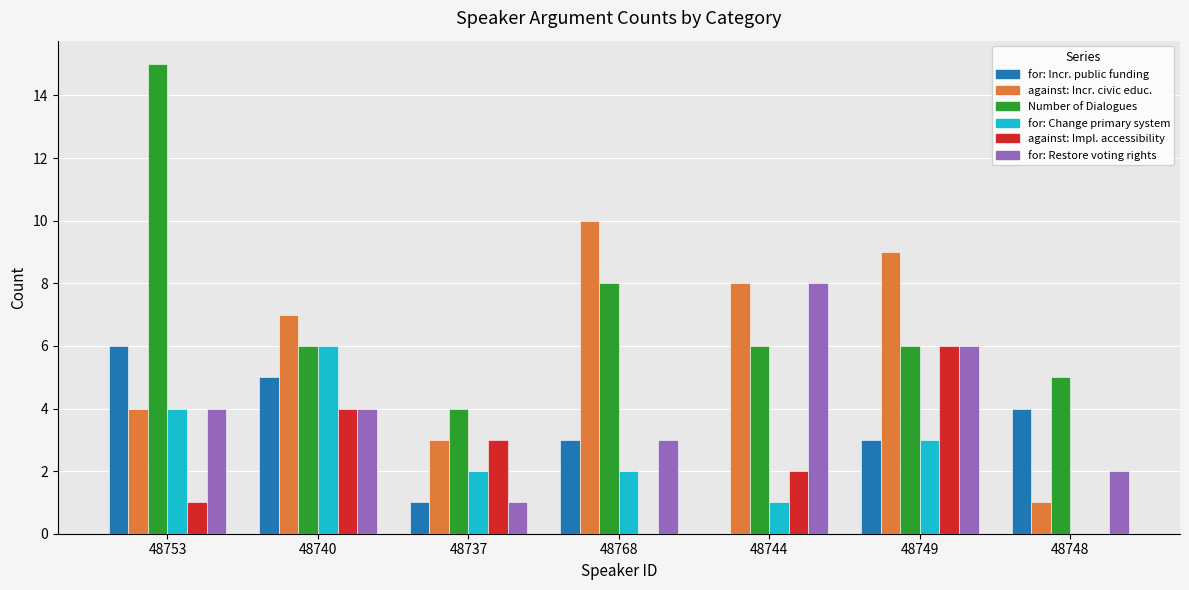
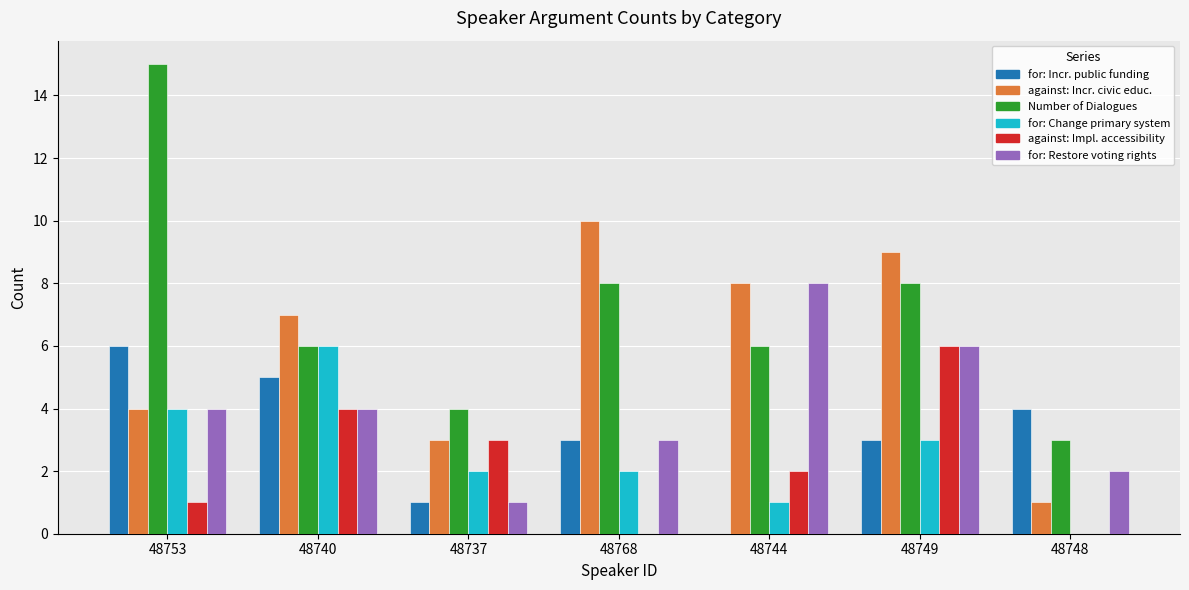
Number of Dialogues, 48749: 6 -> 8
Number of Dialogues, 48748: 5 -> 3
